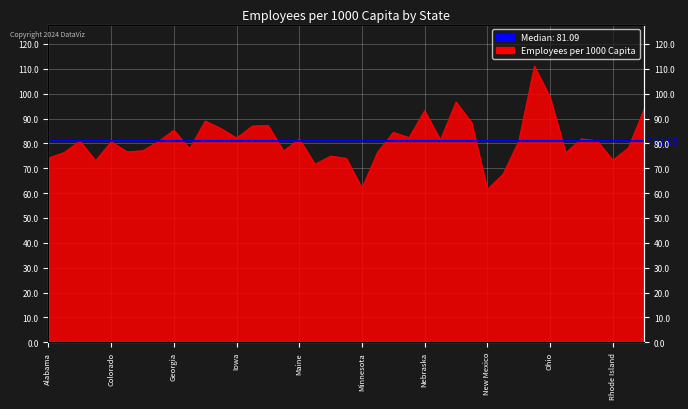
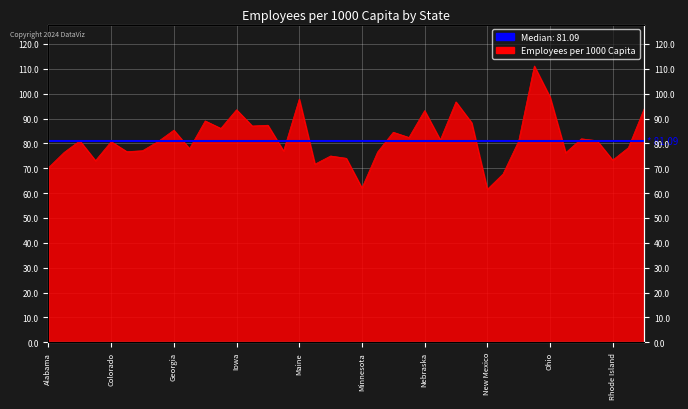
Alabama: 74 -> 70
Iowa: 82 -> 94
Maine: 82 -> 98
